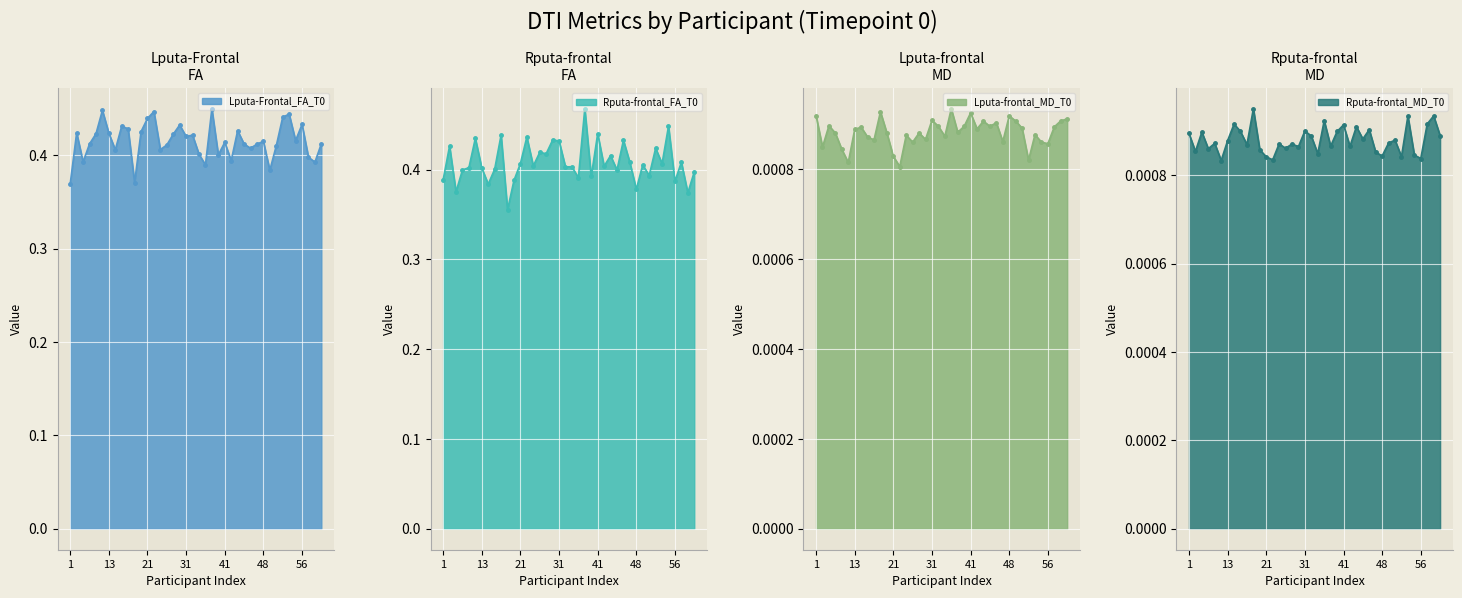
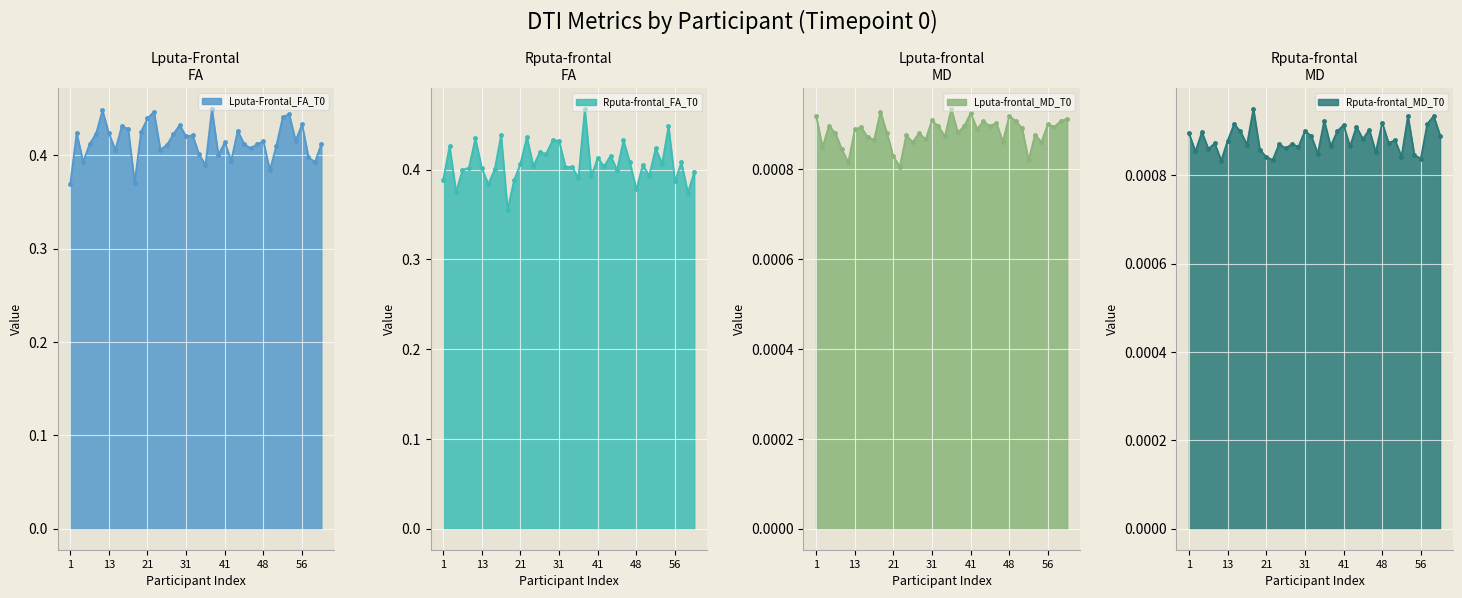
Rputa-frontal FA, 41: 0.44 -> 0.41
Lputa-frontal MD, 56: 0.00086 -> 0.00090
Rputa-frontal MD, 48: 0.00084 -> 0.00092
